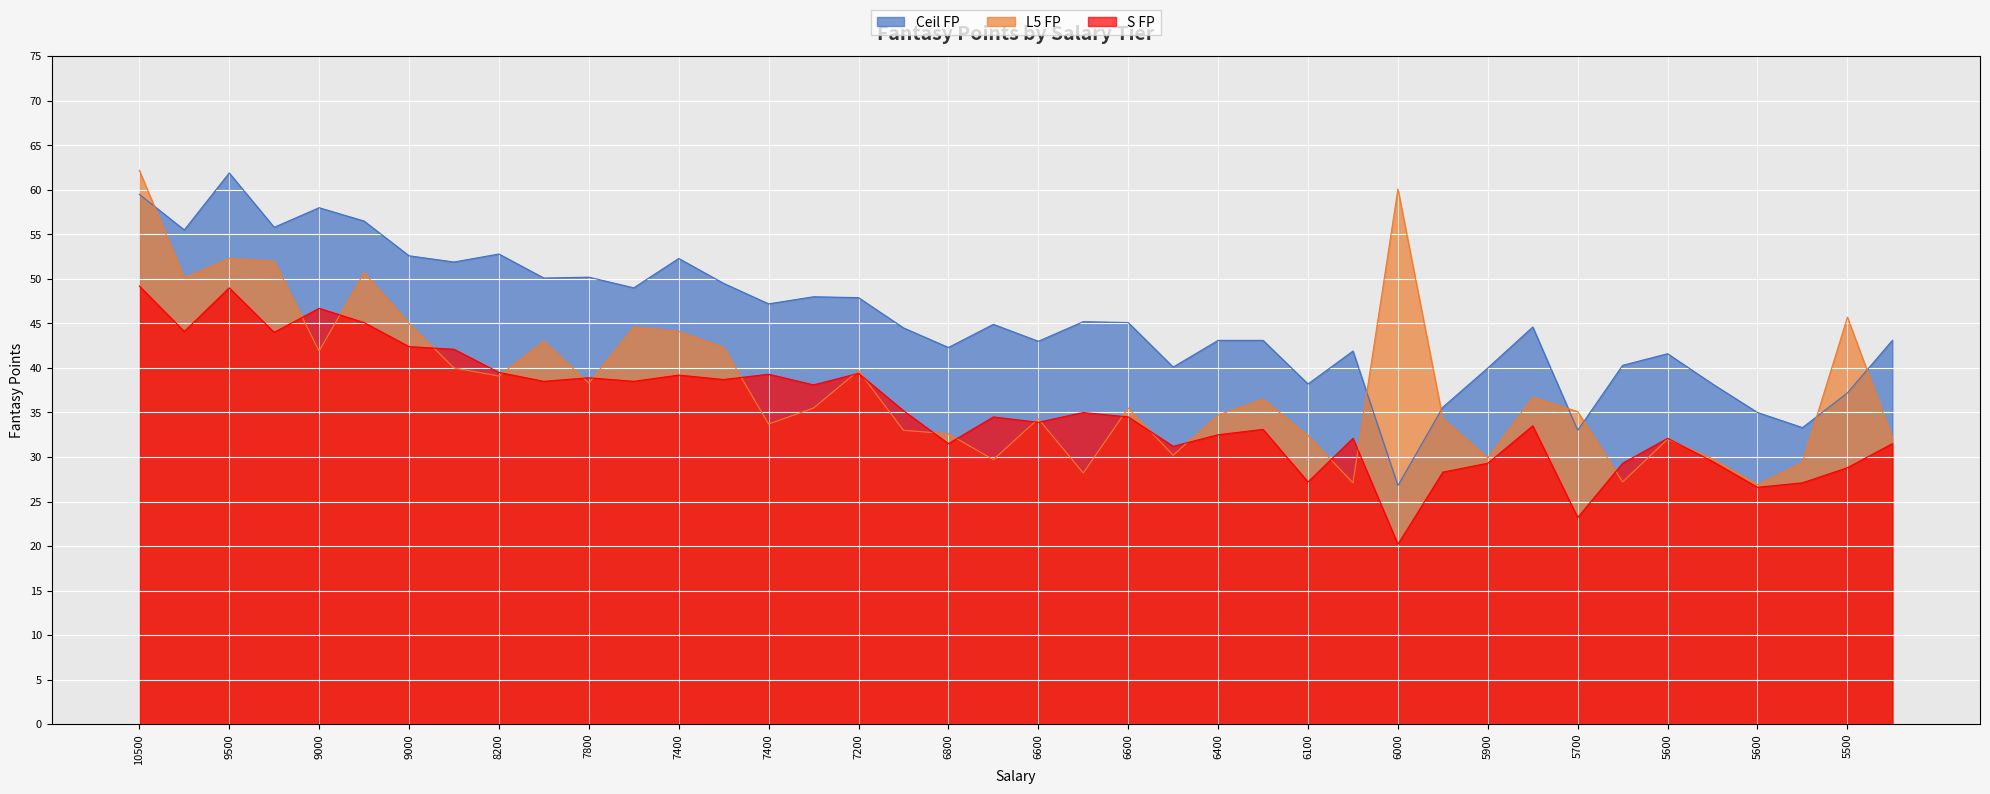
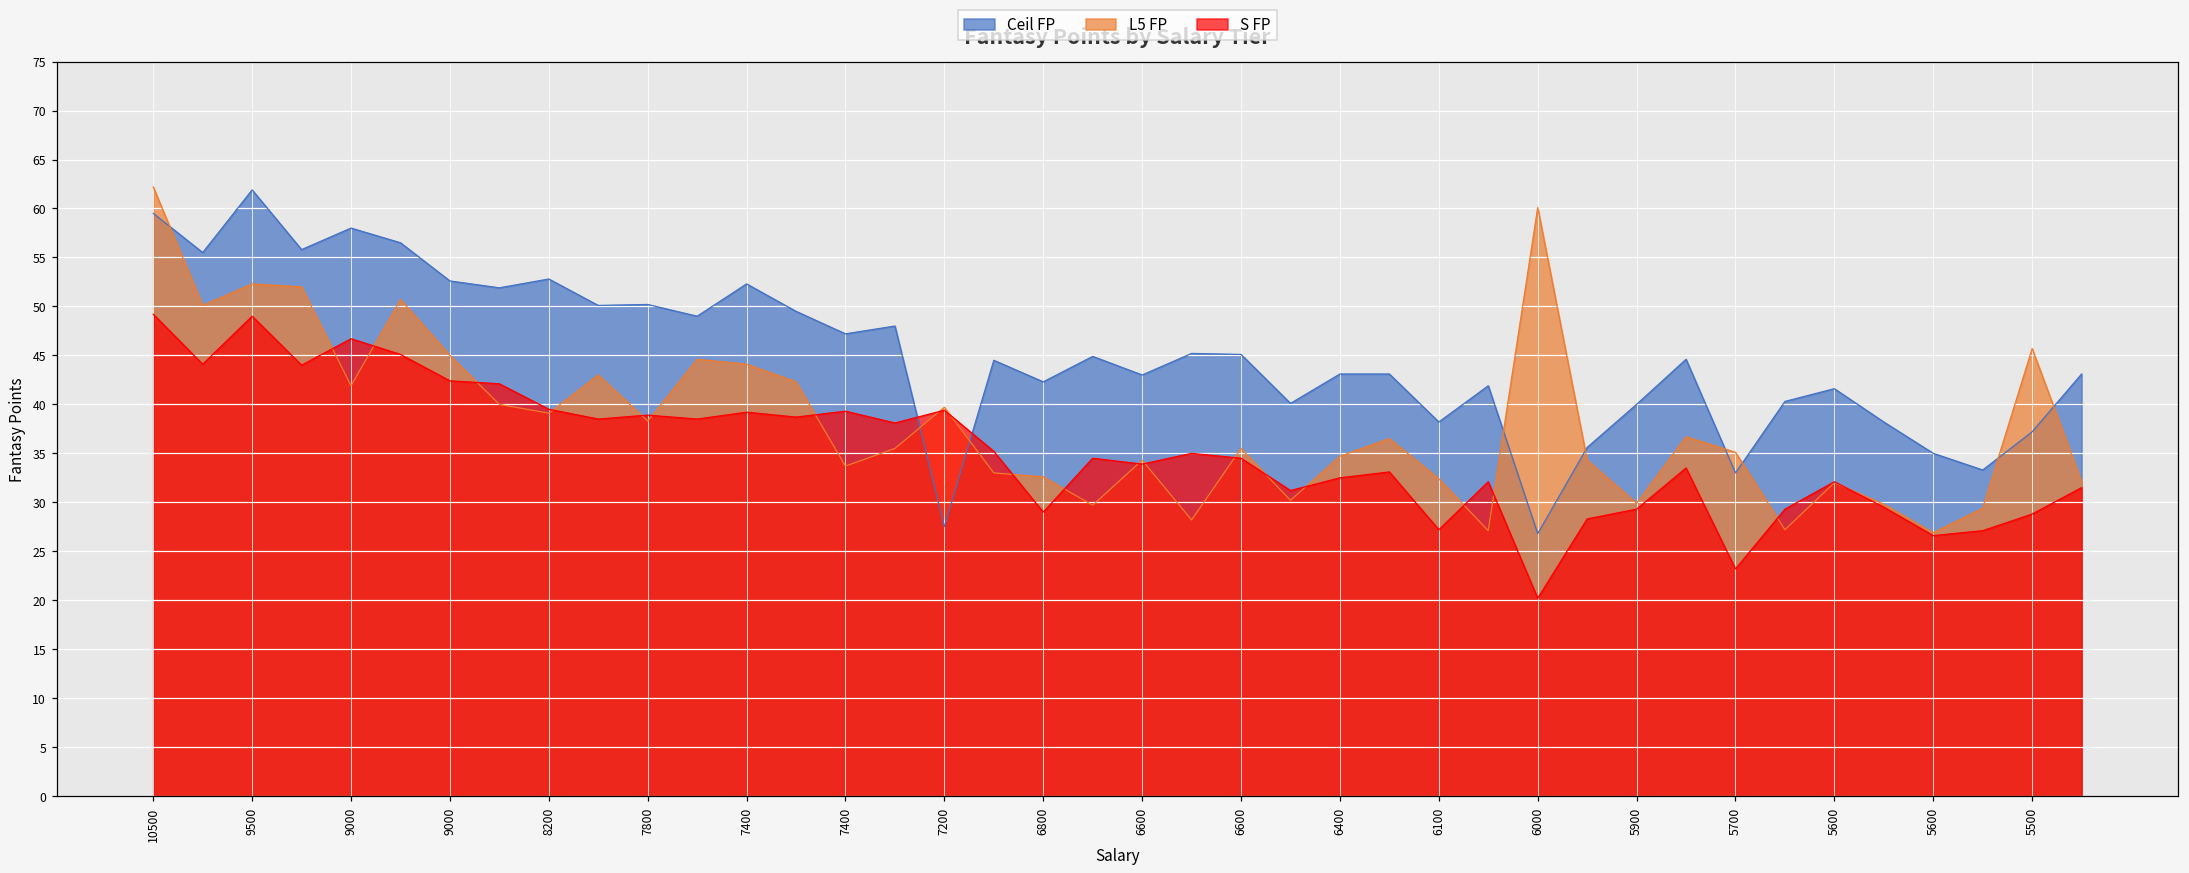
Ceil FP, 7200: 48 -> 28
S FP, 6800: 32 -> 29
